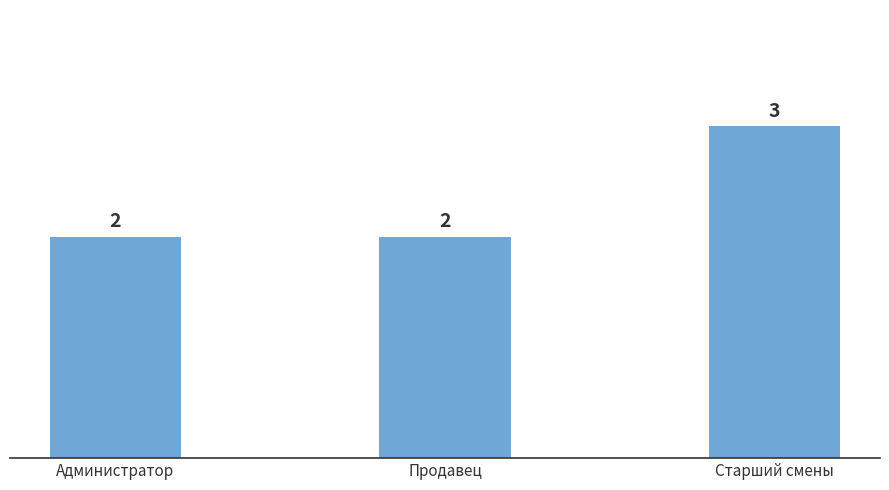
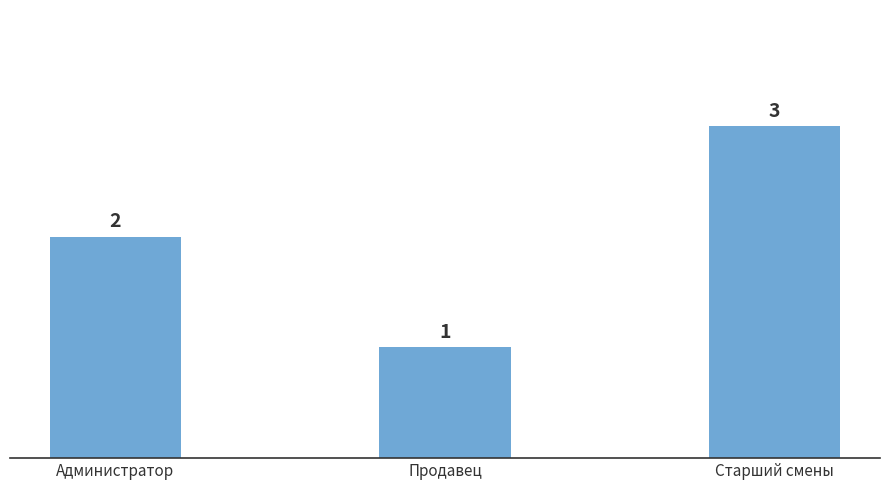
Продавец: 2 -> 1
